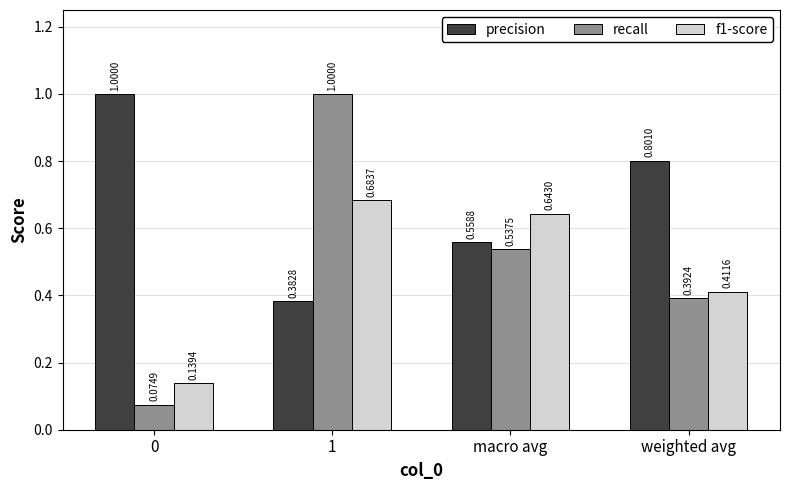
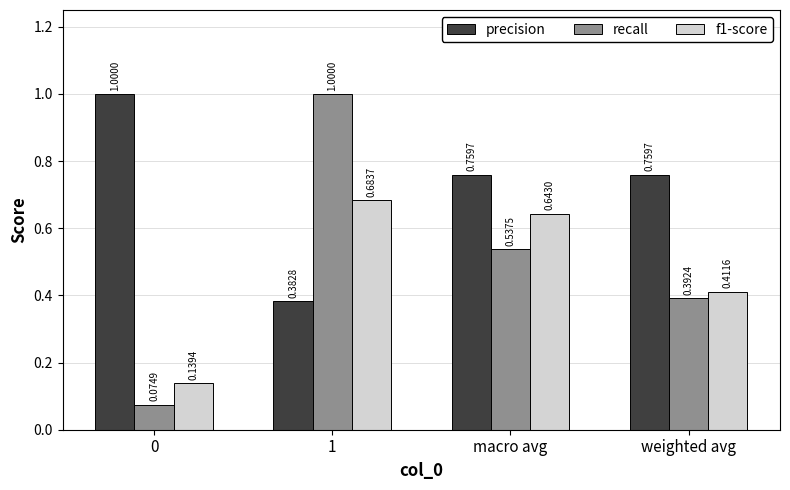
precision, macro avg: 0.5588 -> 0.7597
precision, weighted avg: 0.8010 -> 0.7597
